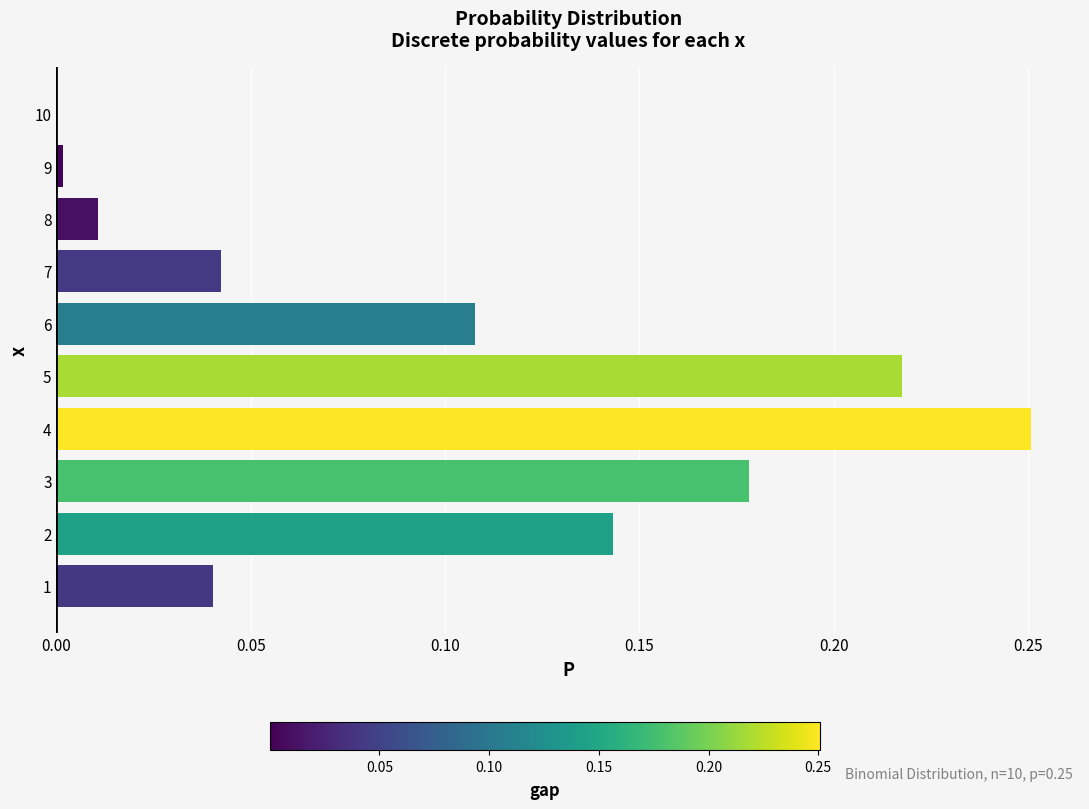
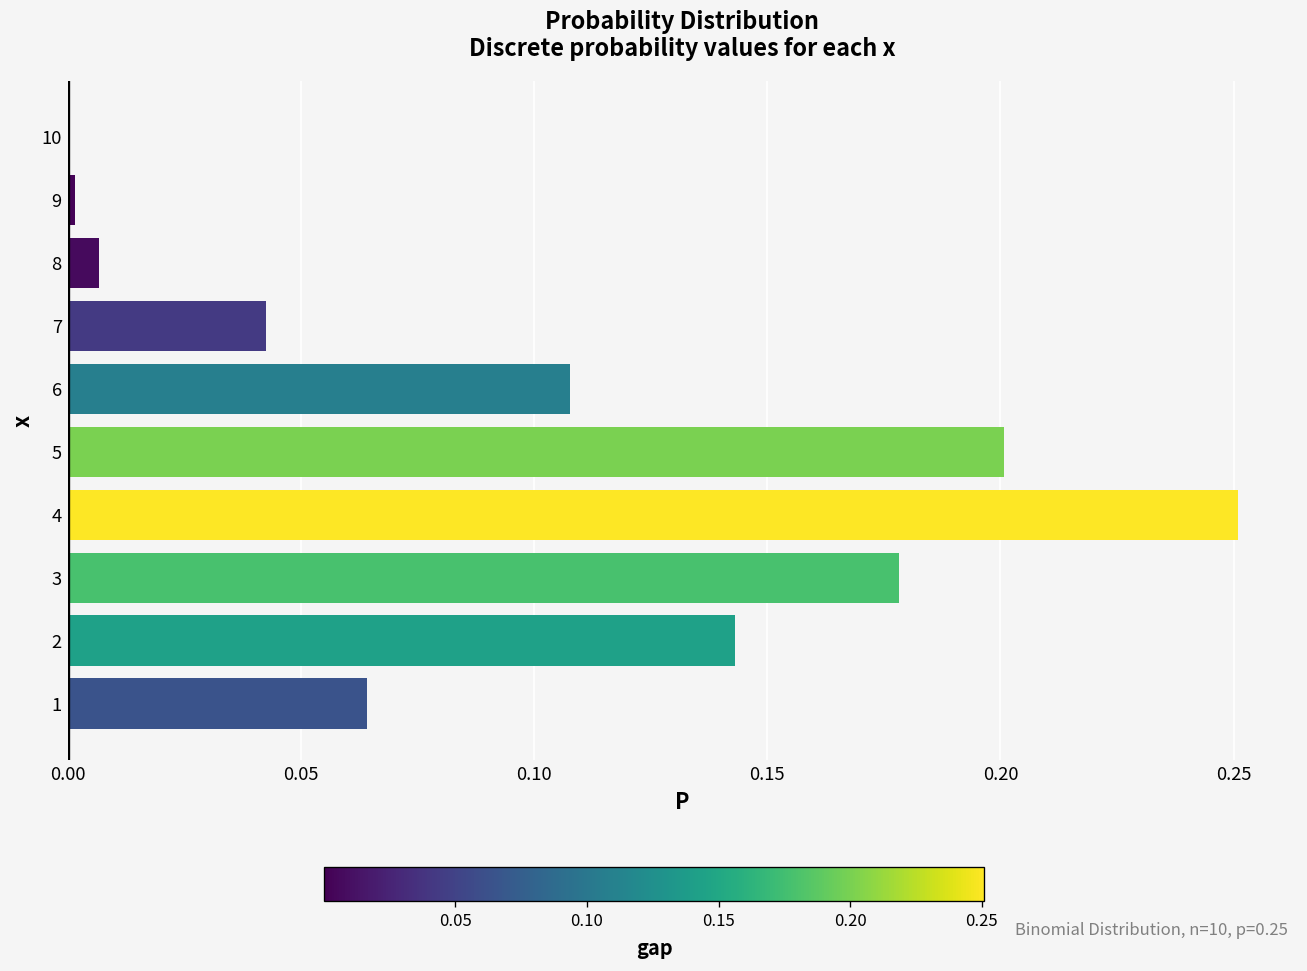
8: 0.011 -> 0.007
5: 0.218 -> 0.201
1: 0.040 -> 0.064
